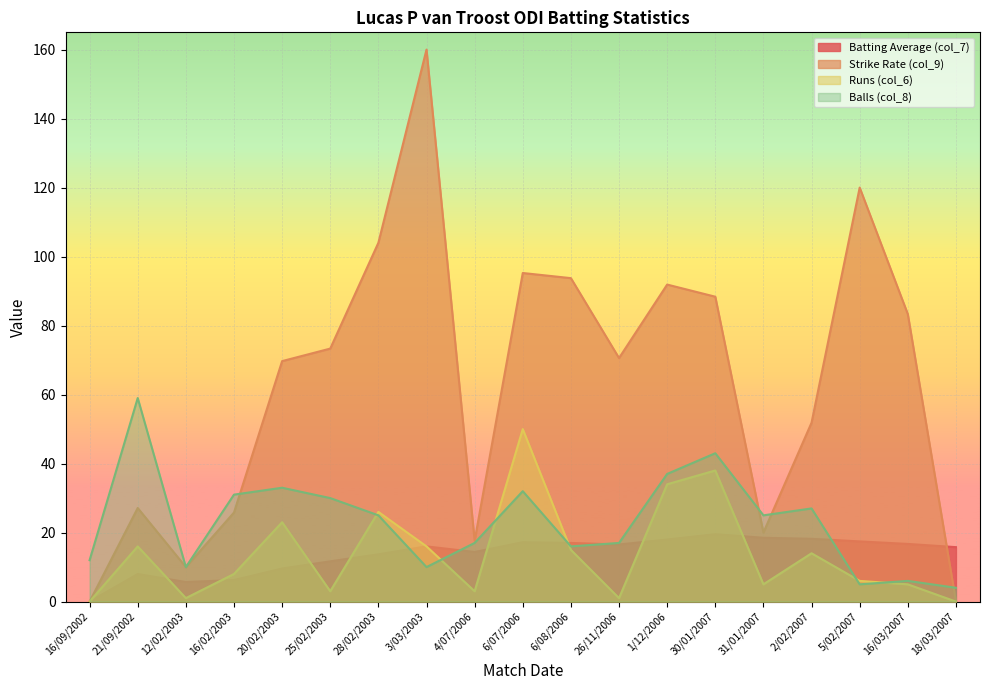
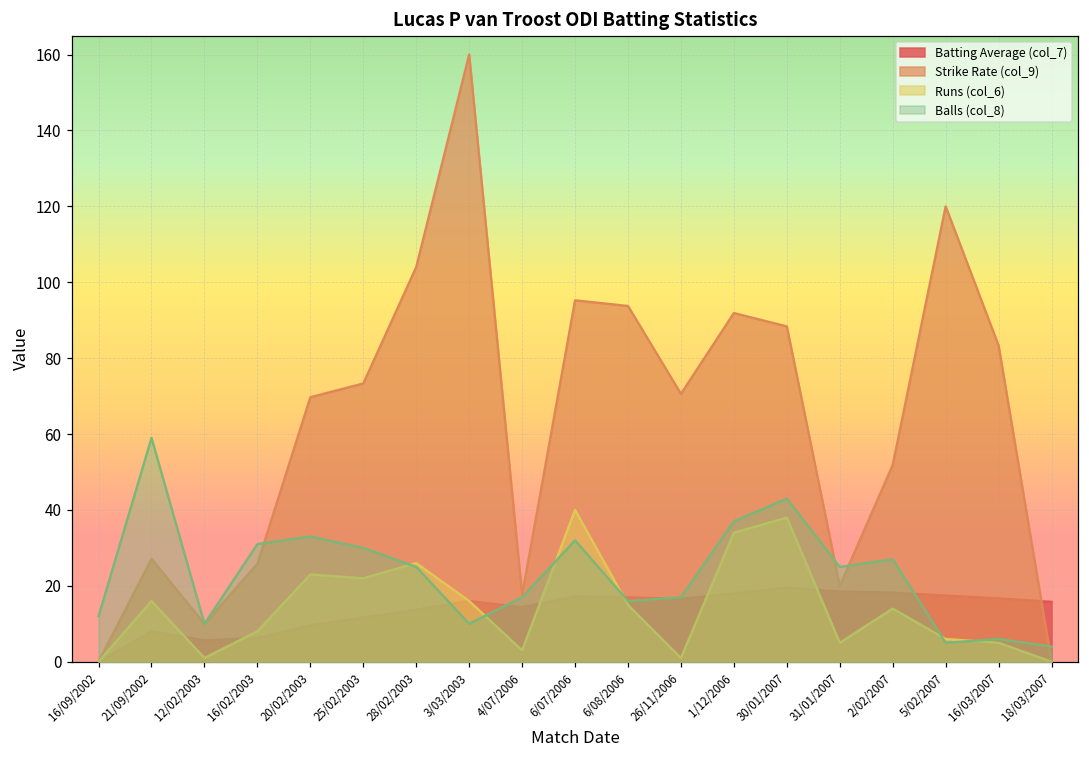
Runs (col_6), 25/02/2003: 3 -> 22
Runs (col_6), 6/07/2006: 50 -> 40
